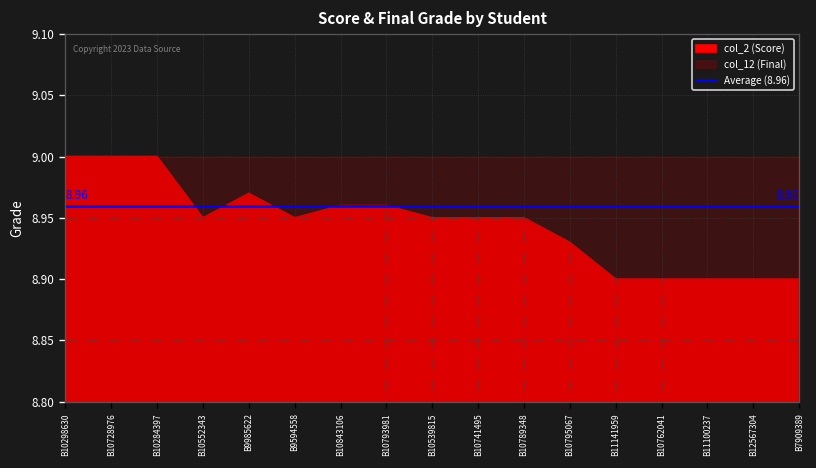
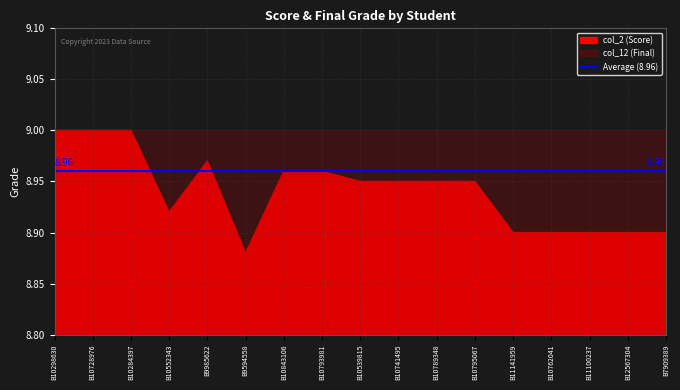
col_2 (Score), B10552343: 8.95 -> 8.92
col_2 (Score), B9594558: 8.95 -> 8.88
col_2 (Score), B10795067: 8.93 -> 8.95
